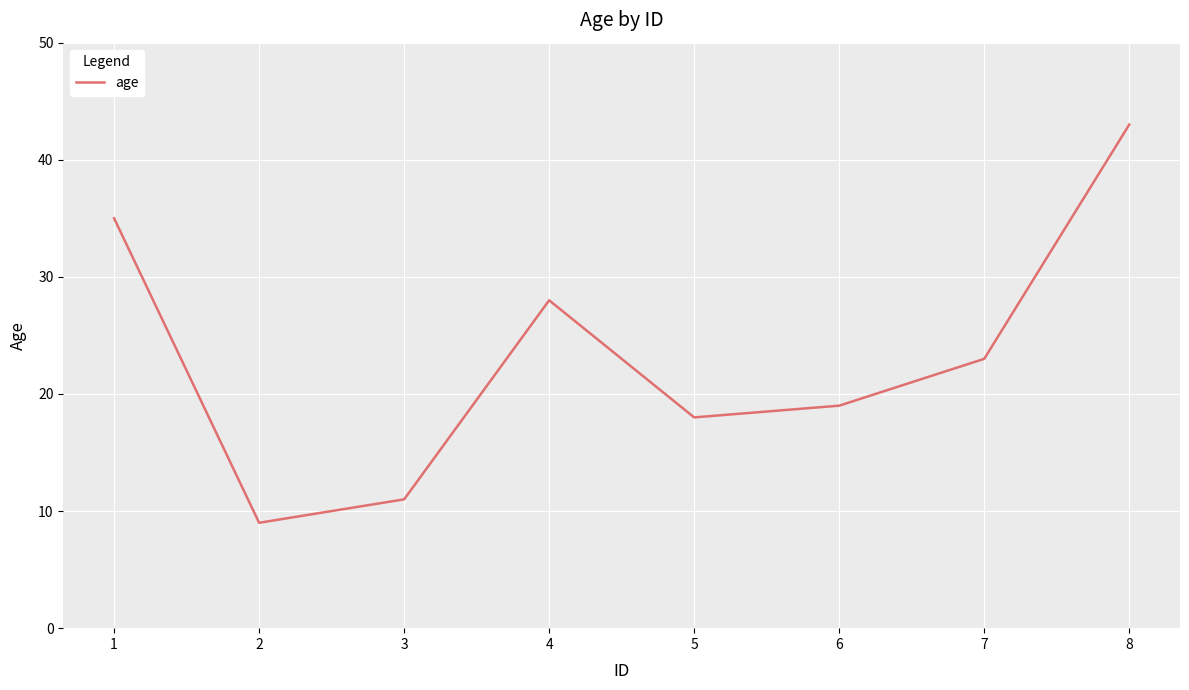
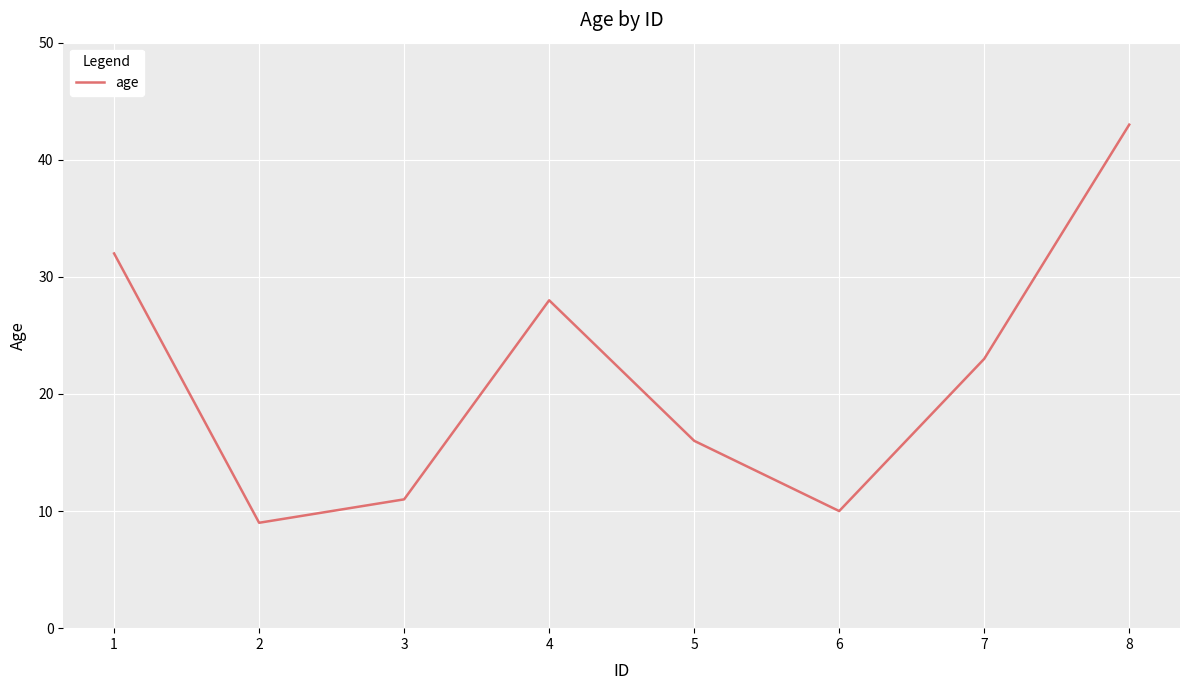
1: 35 -> 32
5: 18 -> 16
6: 19 -> 10
